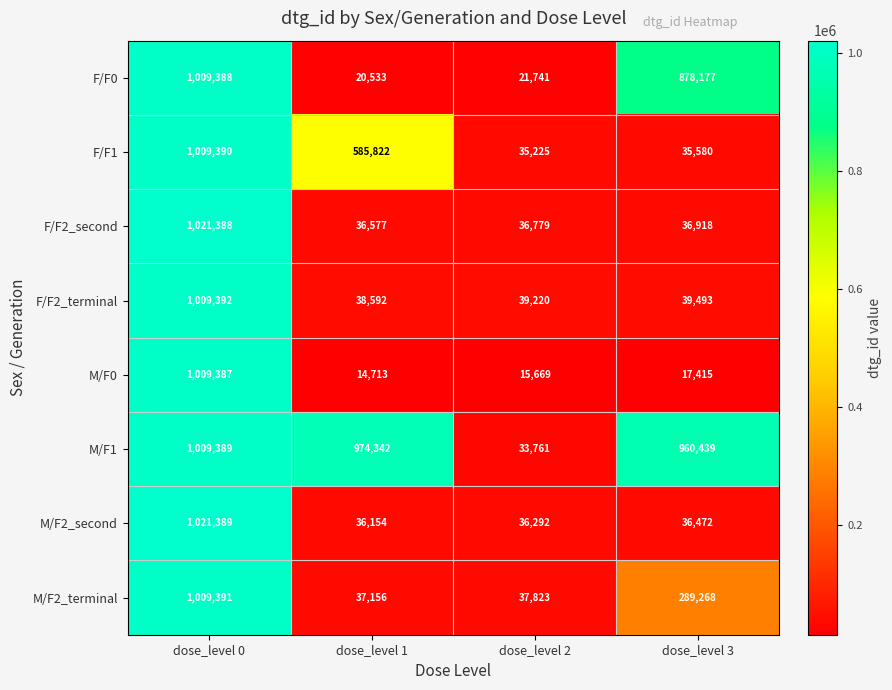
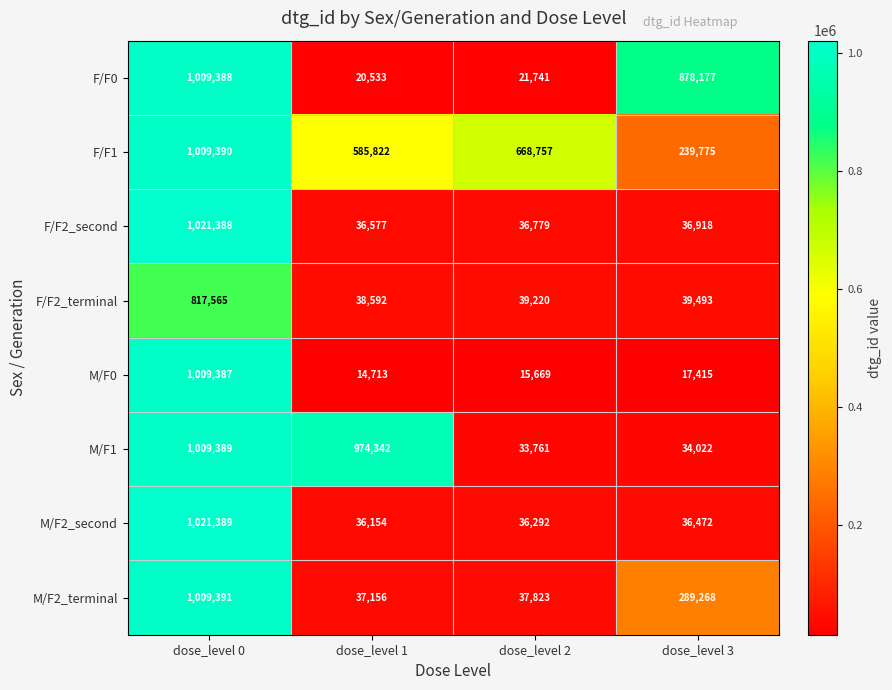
F/F1, dose_level 2: 35,225 -> 668,757
F/F1, dose_level 3: 35,580 -> 239,775
F/F2_terminal, dose_level 0: 1,009,392 -> 817,565
M/F1, dose_level 3: 960,439 -> 34,022
